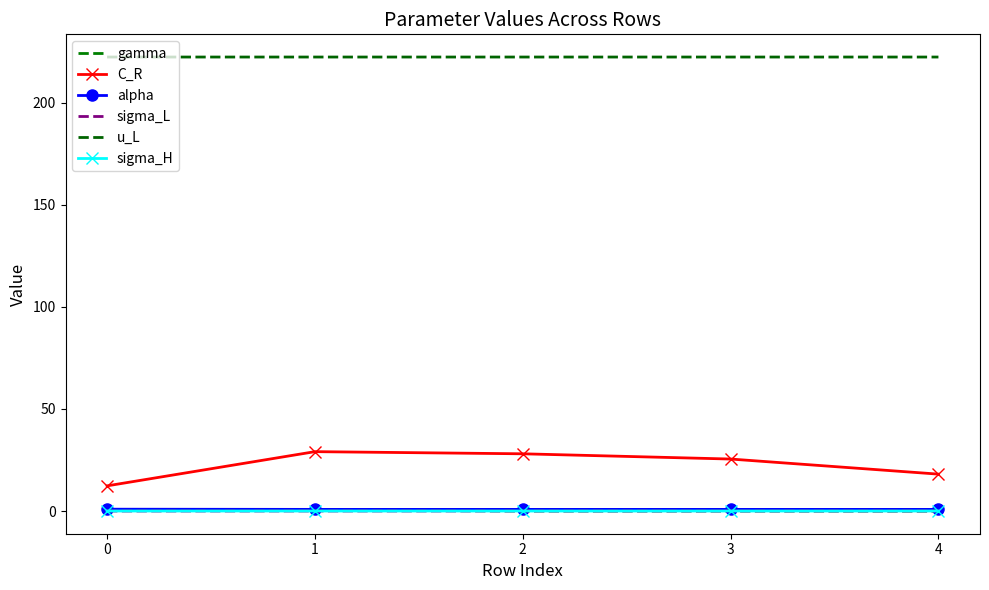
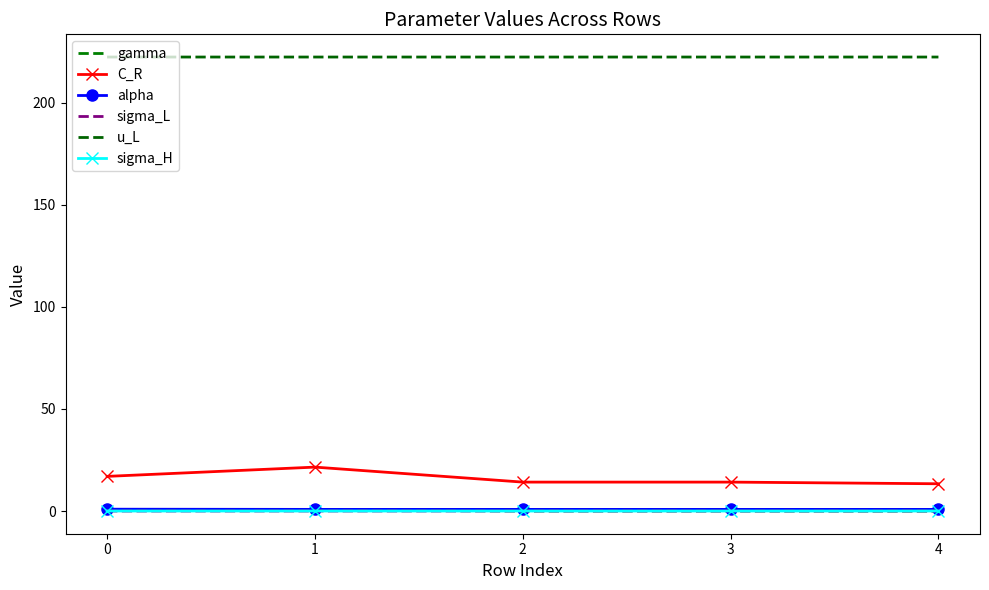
C_R, 0: 12 -> 17
C_R, 1: 29 -> 22
C_R, 2: 28 -> 14
C_R, 3: 25 -> 14
C_R, 4: 18 -> 13
